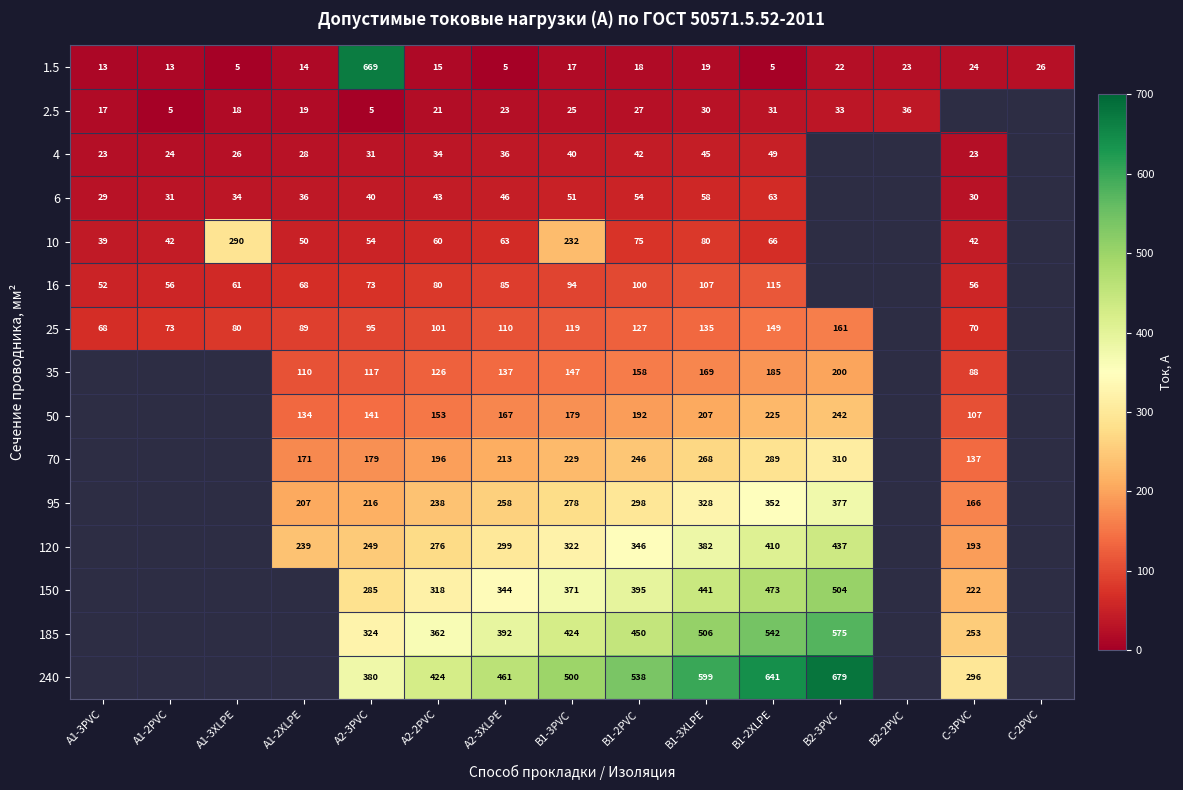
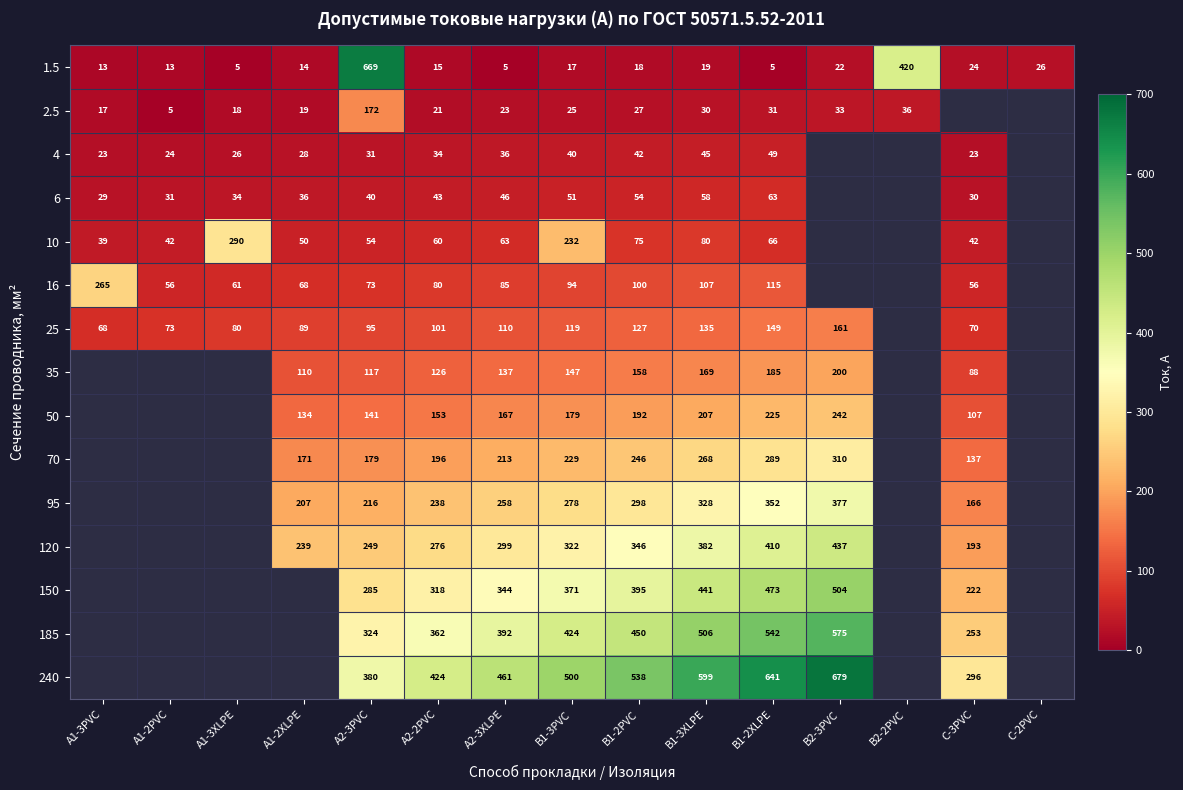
1.5, B2-2PVC: 23 -> 420
2.5, A2-3PVC: 5 -> 172
16, A1-3PVC: 52 -> 265
